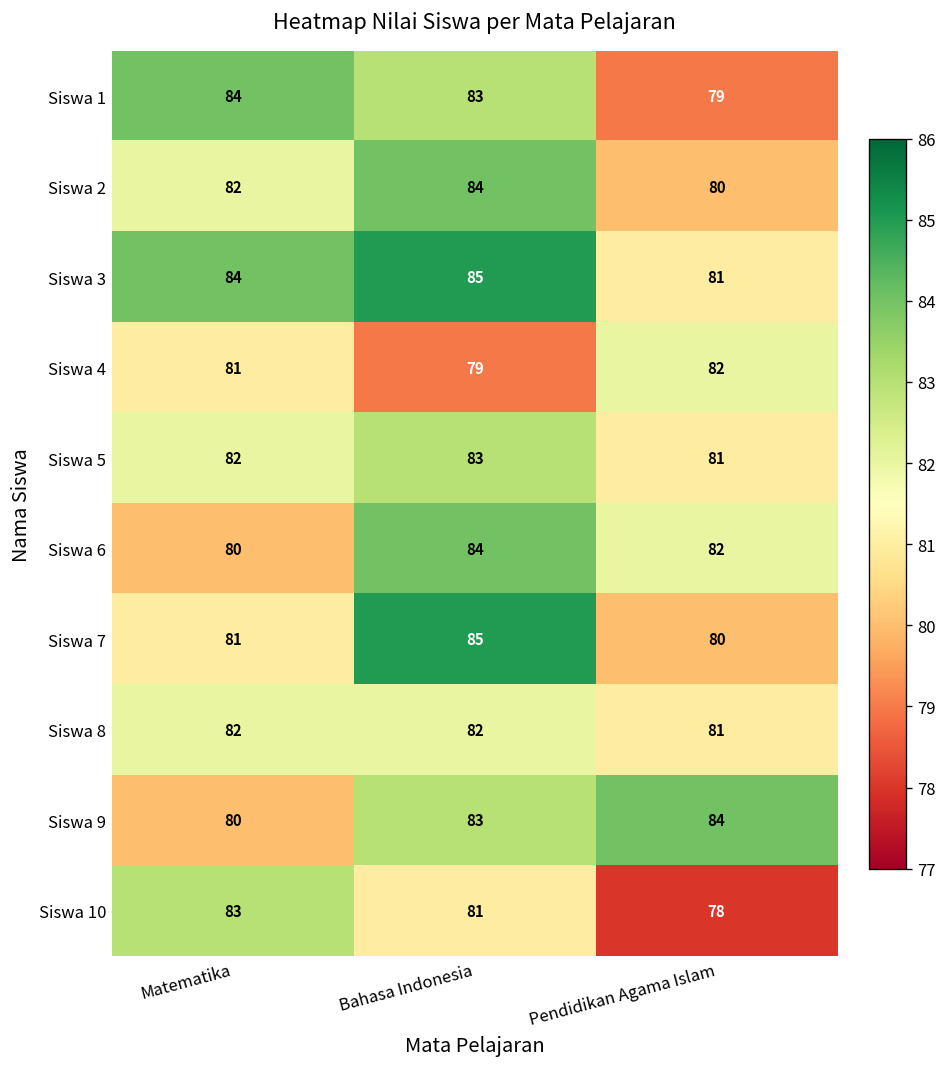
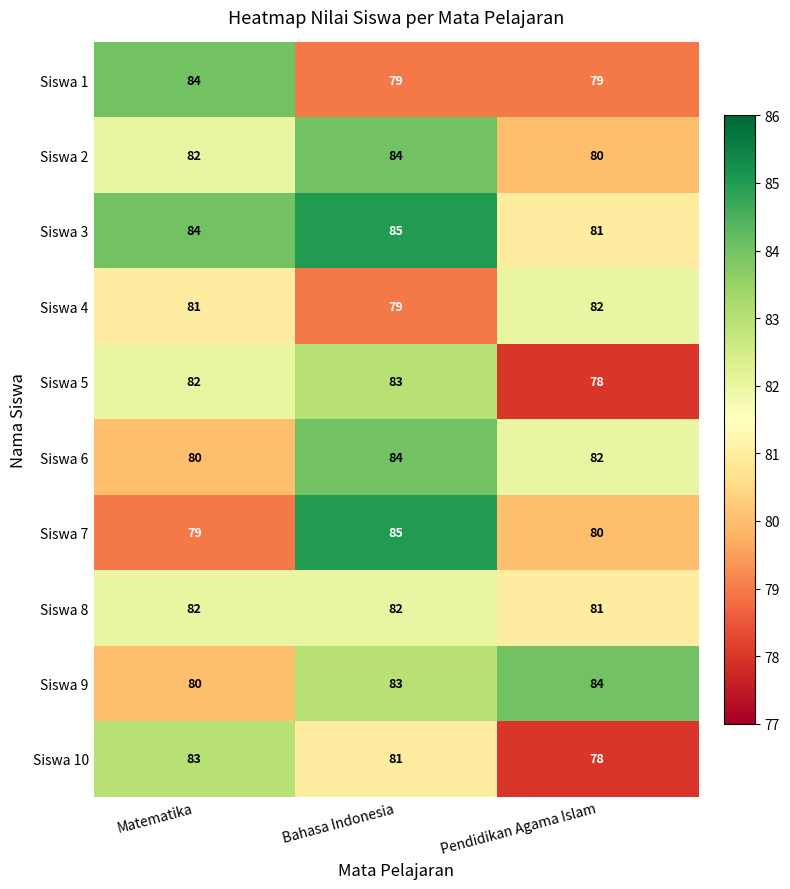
Siswa 1, Bahasa Indonesia: 83 -> 79
Siswa 5, Pendidikan Agama Islam: 81 -> 78
Siswa 7, Matematika: 81 -> 79
